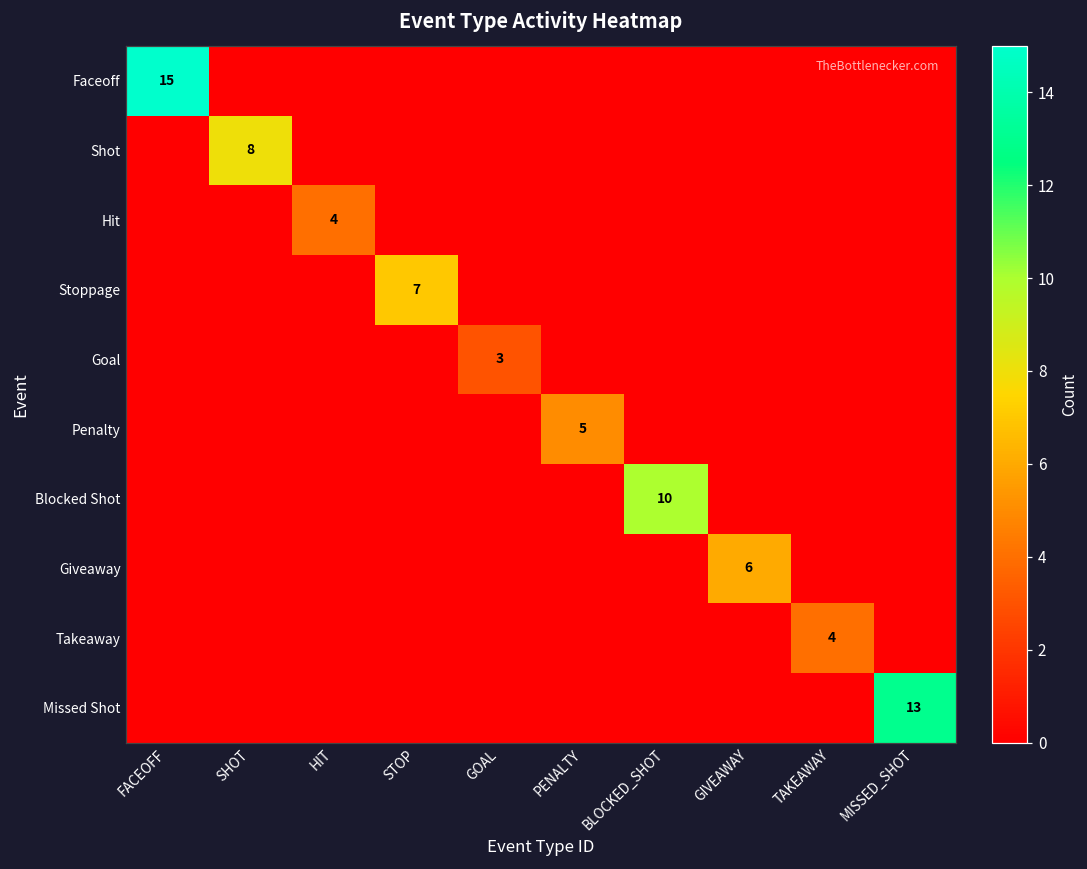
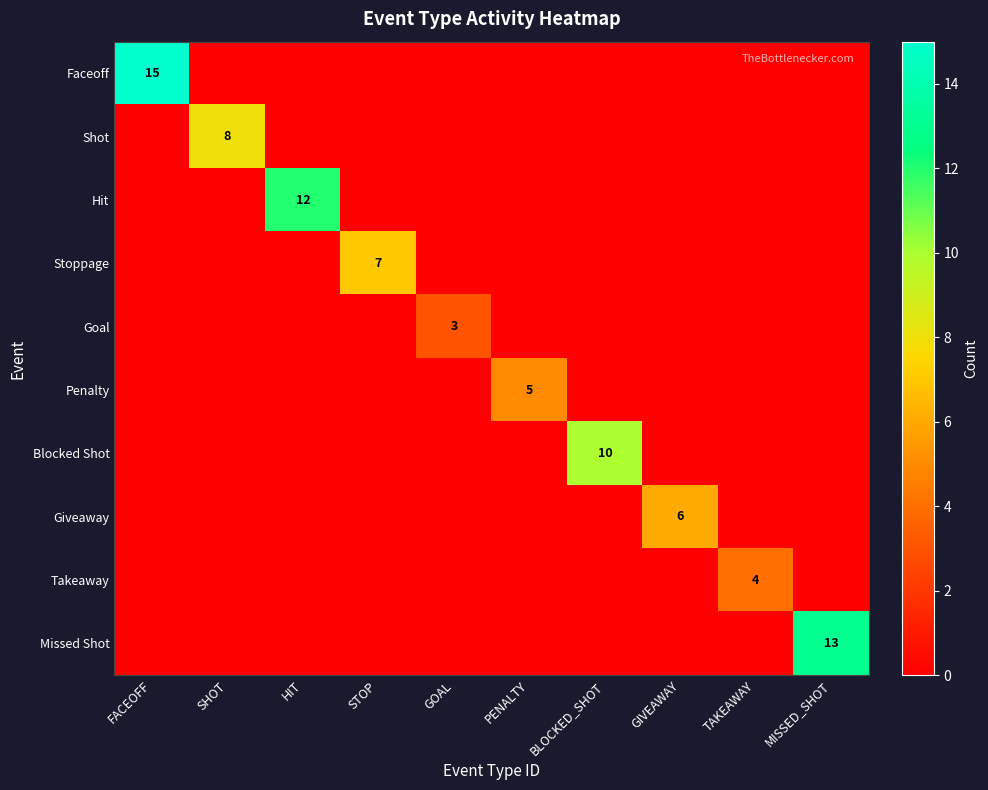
Hit, HIT: 4 -> 12
